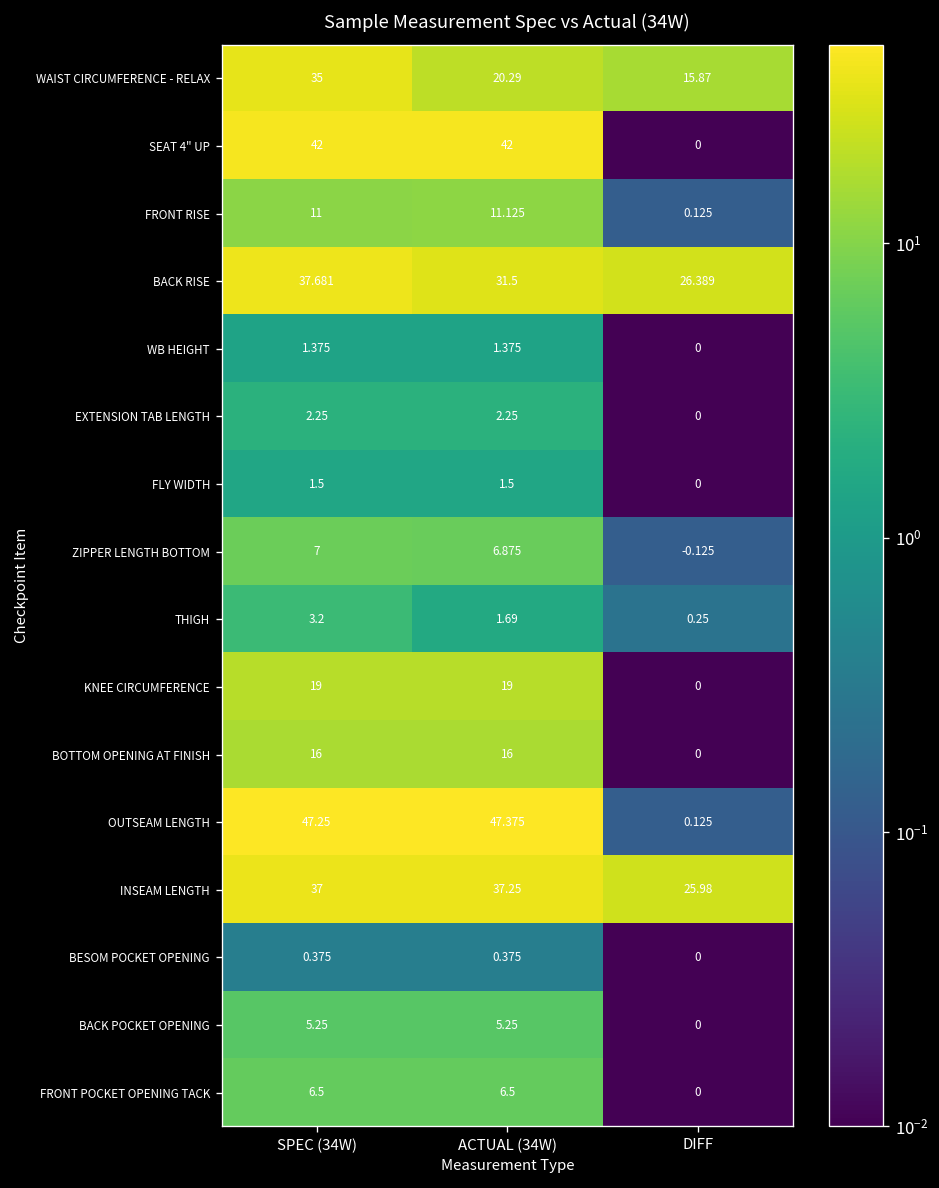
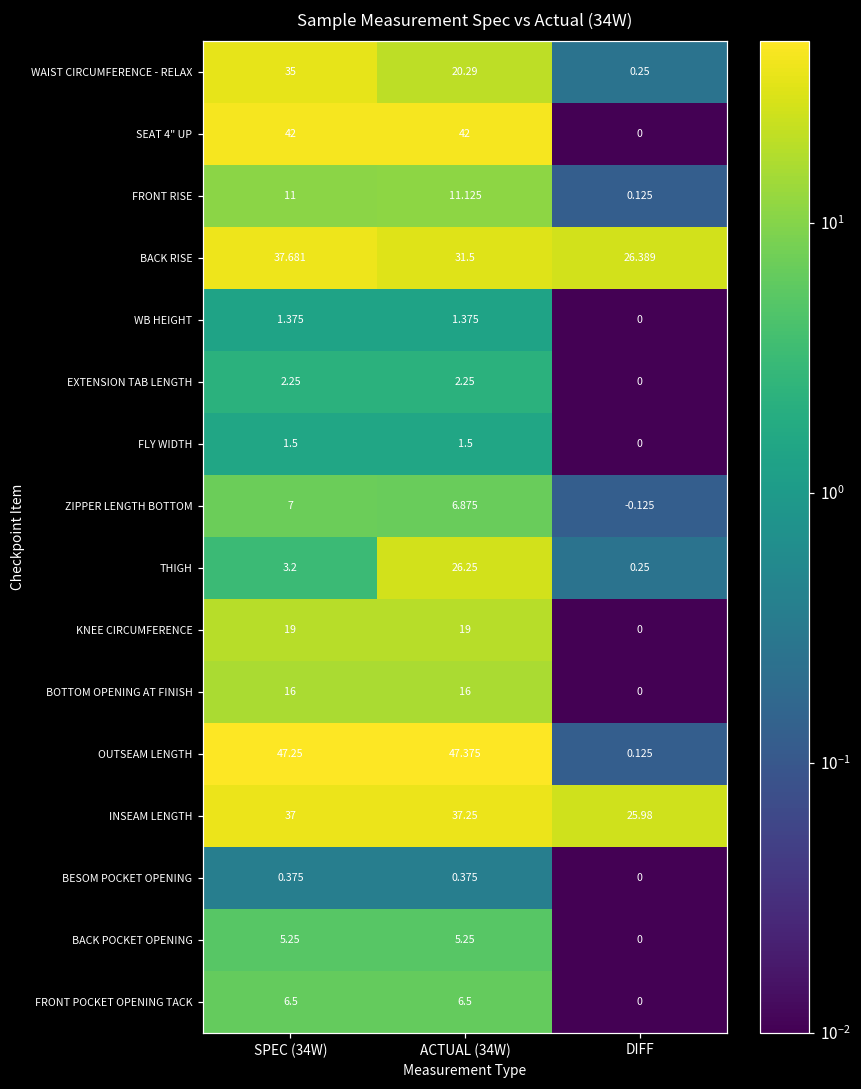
WAIST CIRCUMFERENCE - RELAX, DIFF: 15.87 -> 0.25
THIGH, ACTUAL (34W): 1.69 -> 26.25
